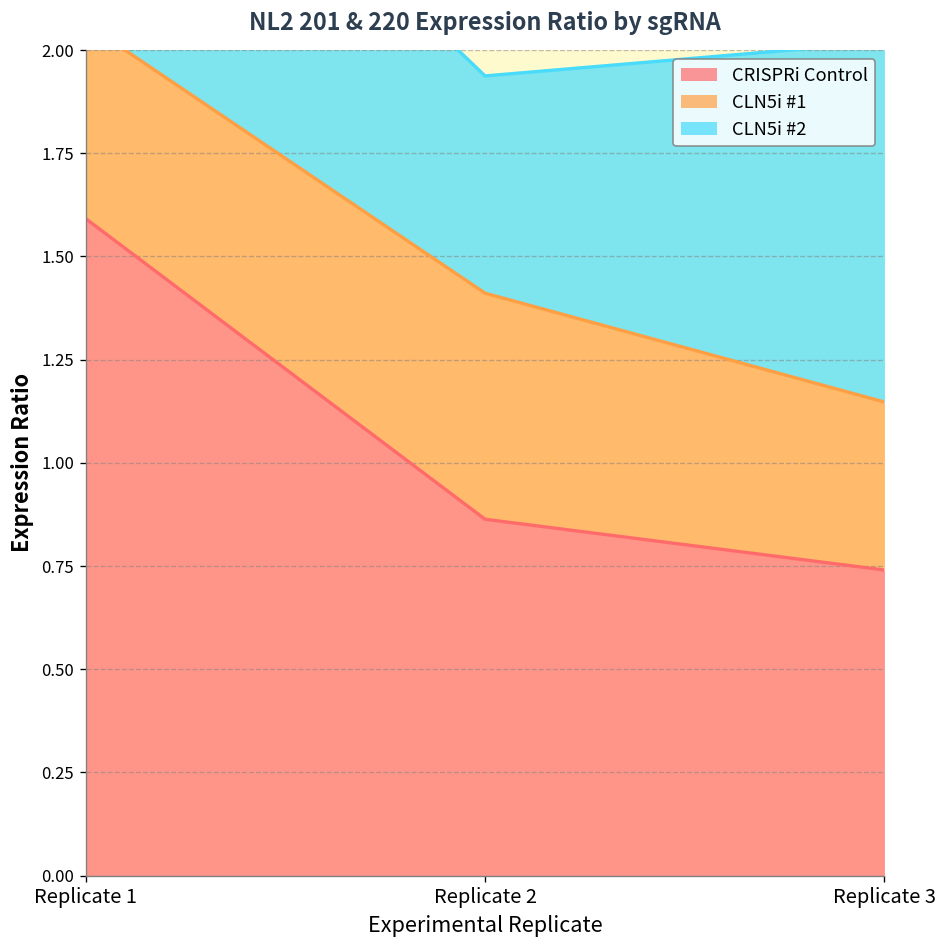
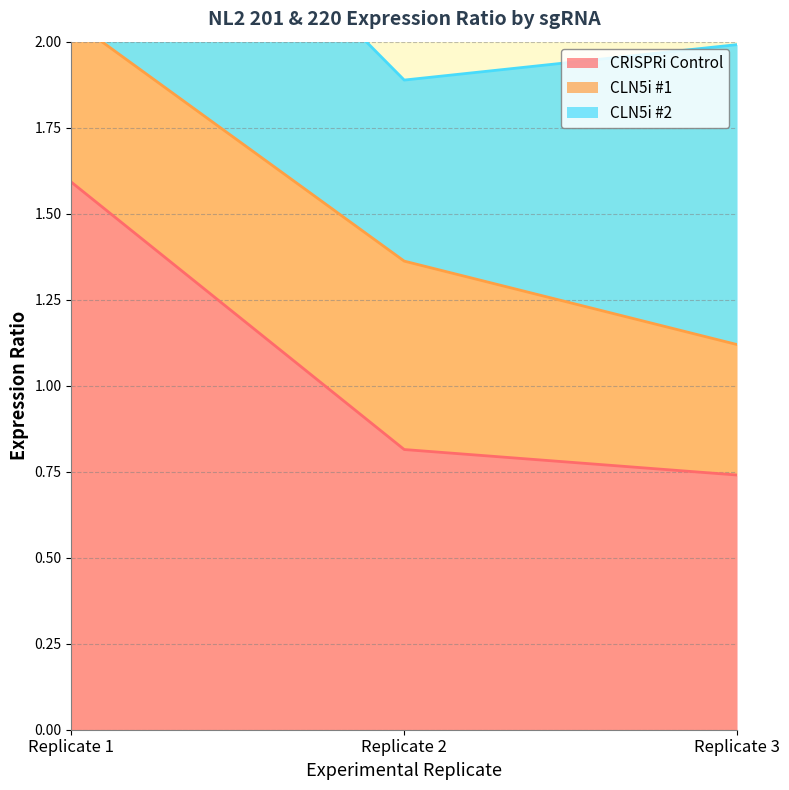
CRISPRi Control, Replicate 2: 0.86 -> 0.81
CLN5i #1, Replicate 3: 0.41 -> 0.38
